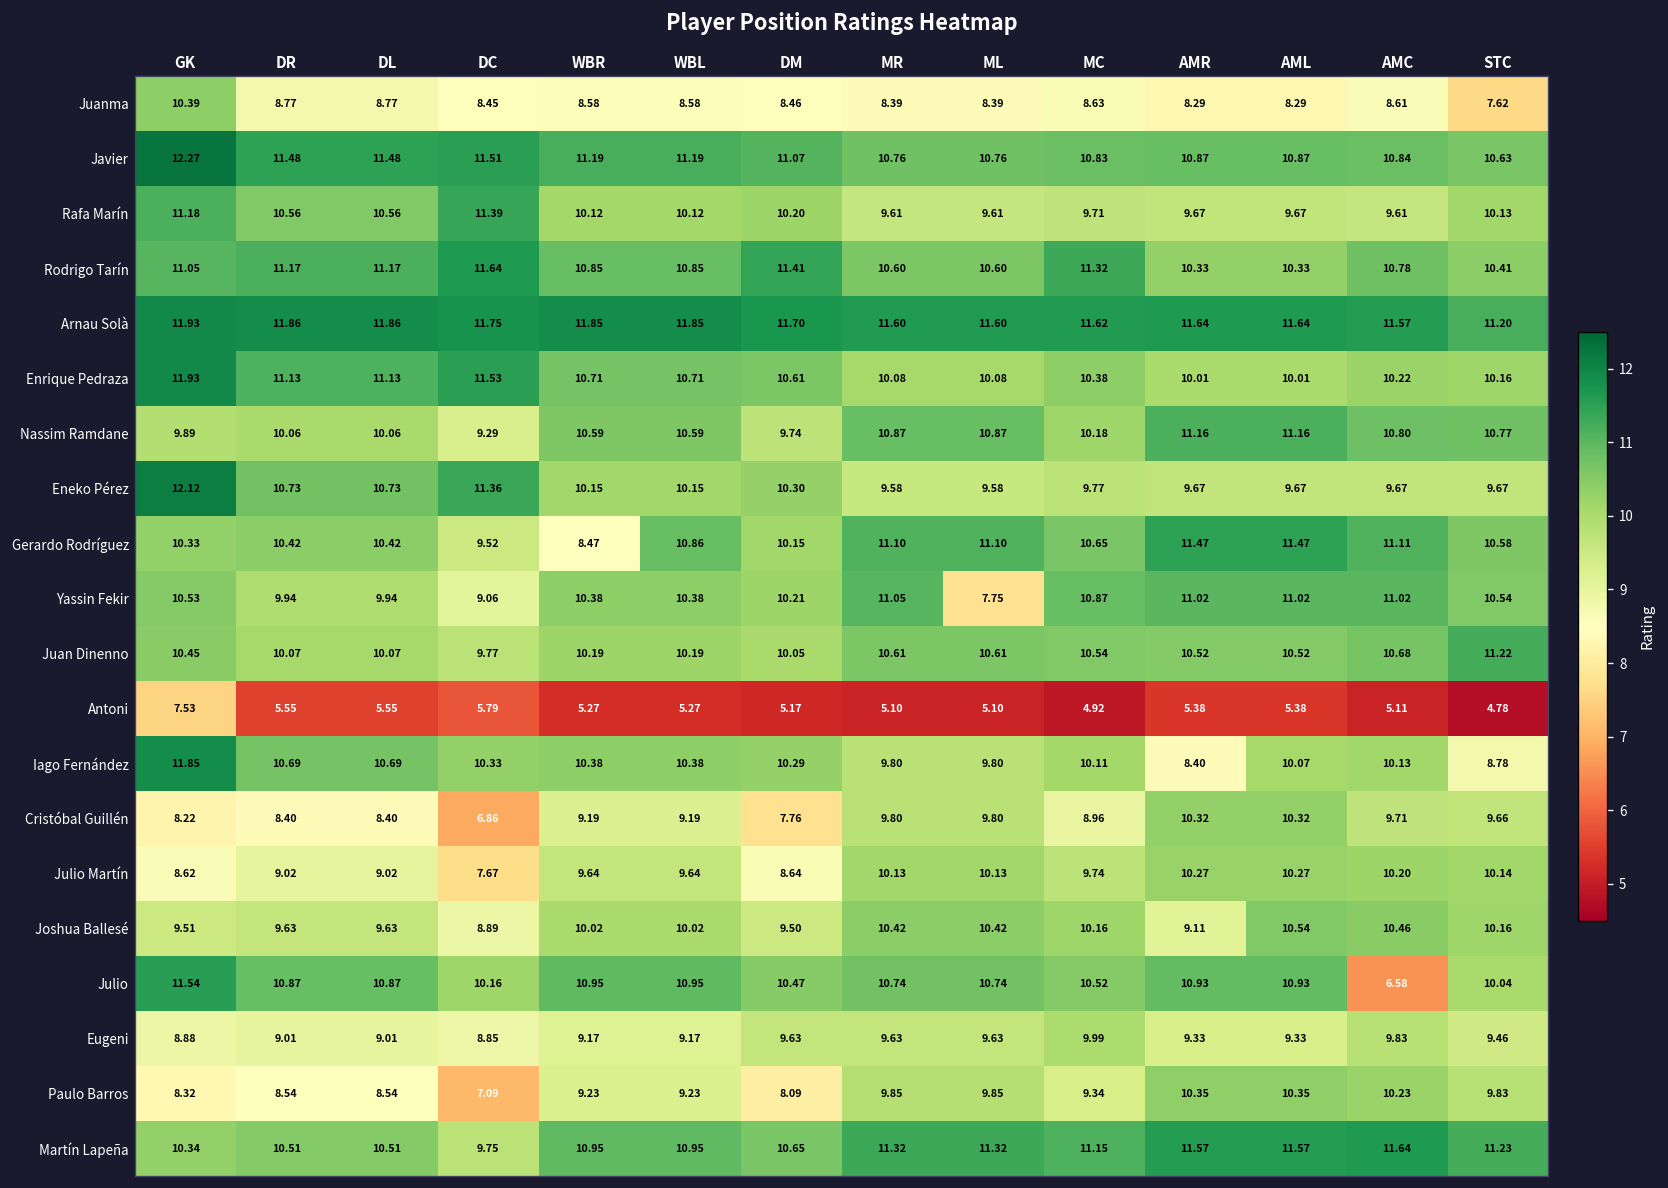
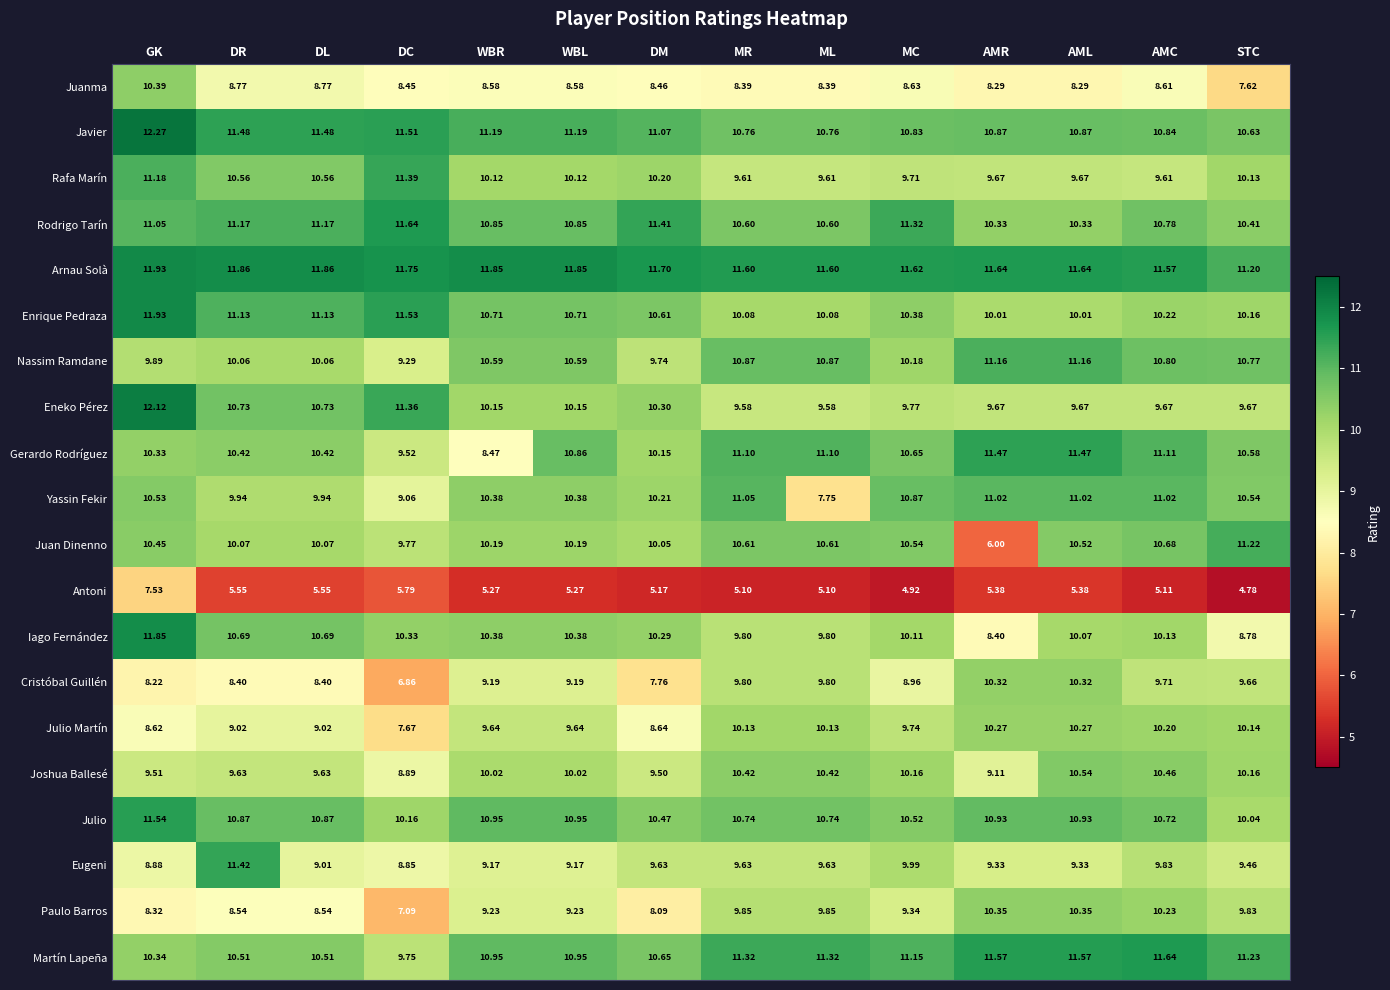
Juan Dinenno, AMR: 10.52 -> 6.00
Julio, AMC: 6.58 -> 10.72
Eugeni, DR: 9.01 -> 11.42
